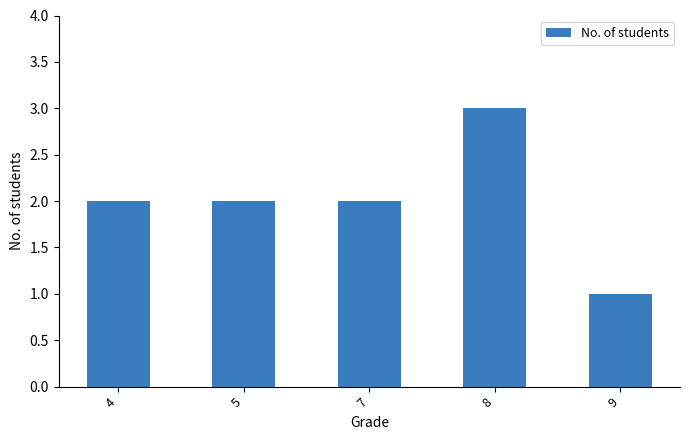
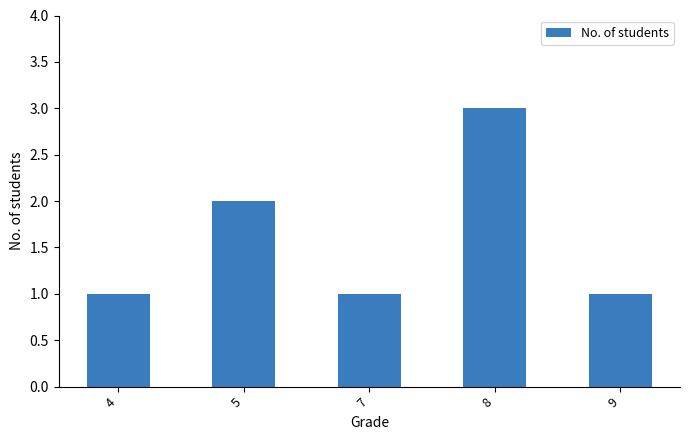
4: 2 -> 1
7: 2 -> 1
